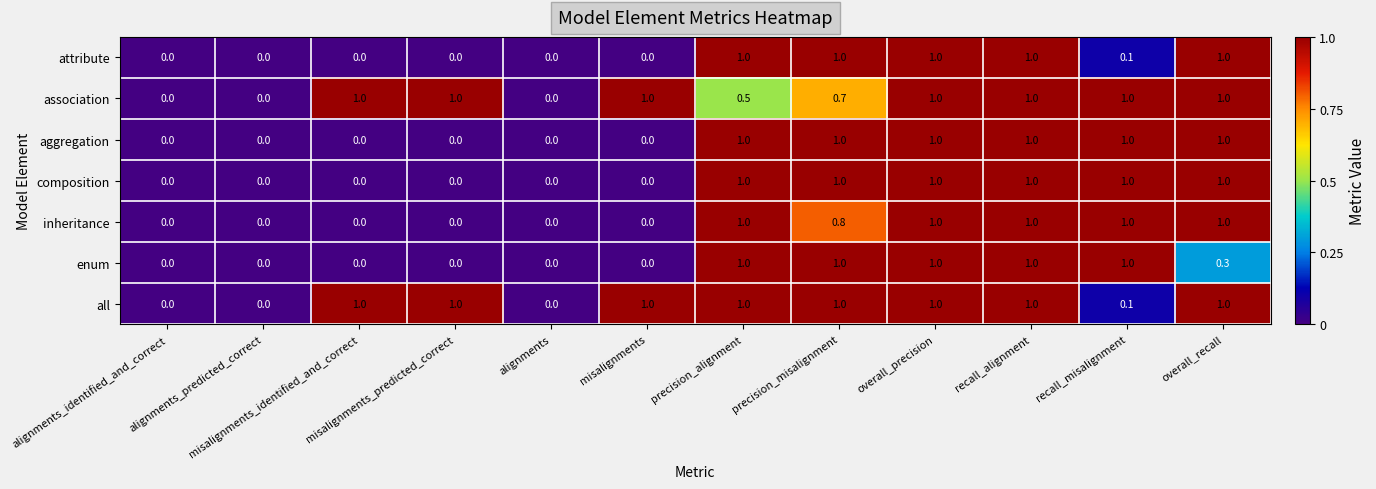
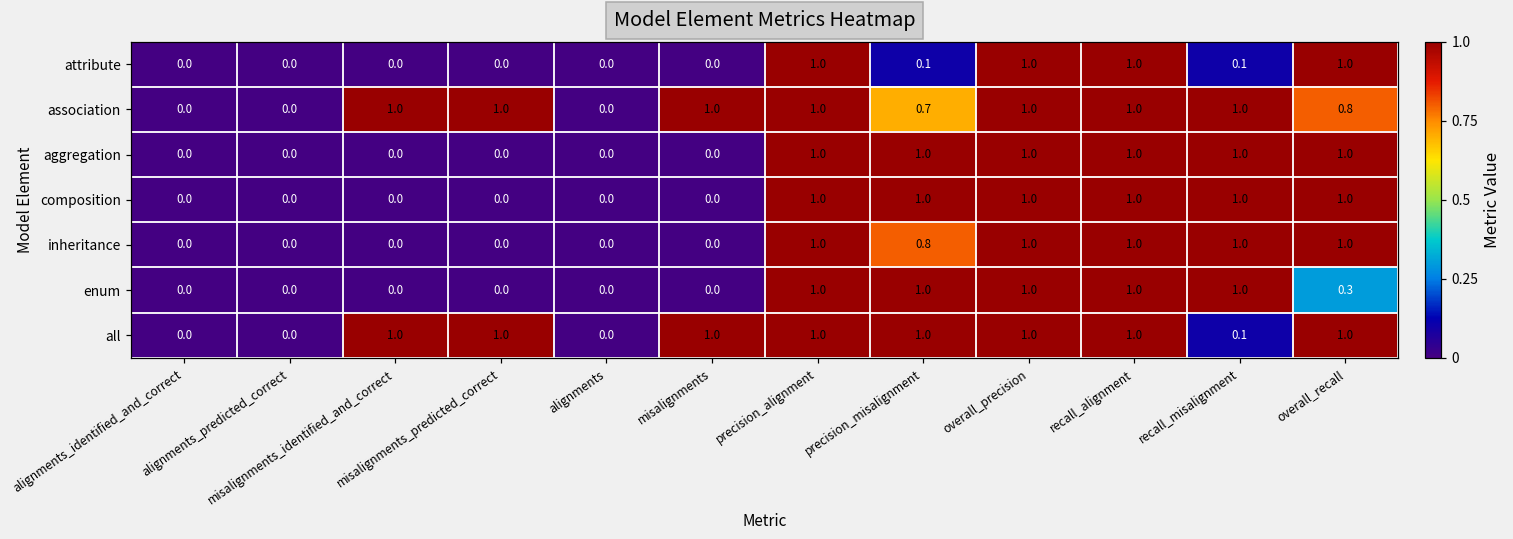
attribute, precision_misalignment: 1.0 -> 0.1
association, precision_alignment: 0.5 -> 1.0
association, overall_recall: 1.0 -> 0.8
